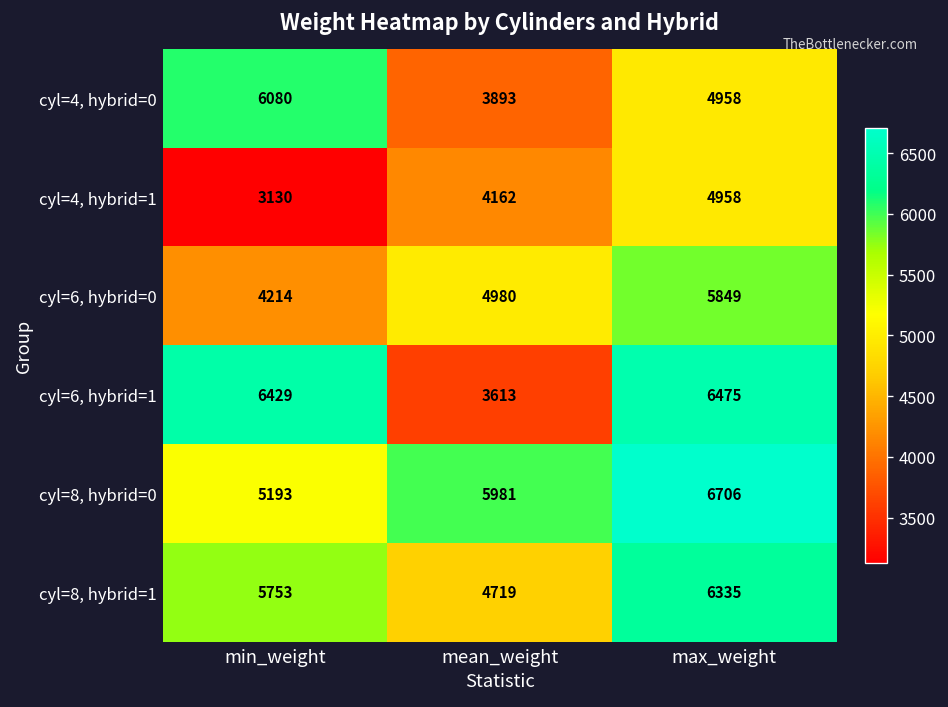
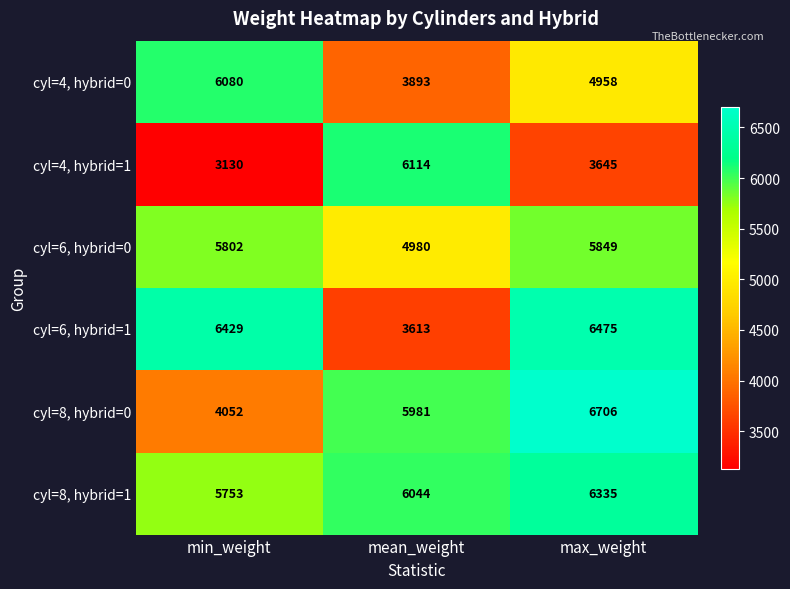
cyl=4, hybrid=1, mean_weight: 4162 -> 6114
cyl=4, hybrid=1, max_weight: 4958 -> 3645
cyl=6, hybrid=0, min_weight: 4214 -> 5802
cyl=8, hybrid=0, min_weight: 5193 -> 4052
cyl=8, hybrid=1, mean_weight: 4719 -> 6044
